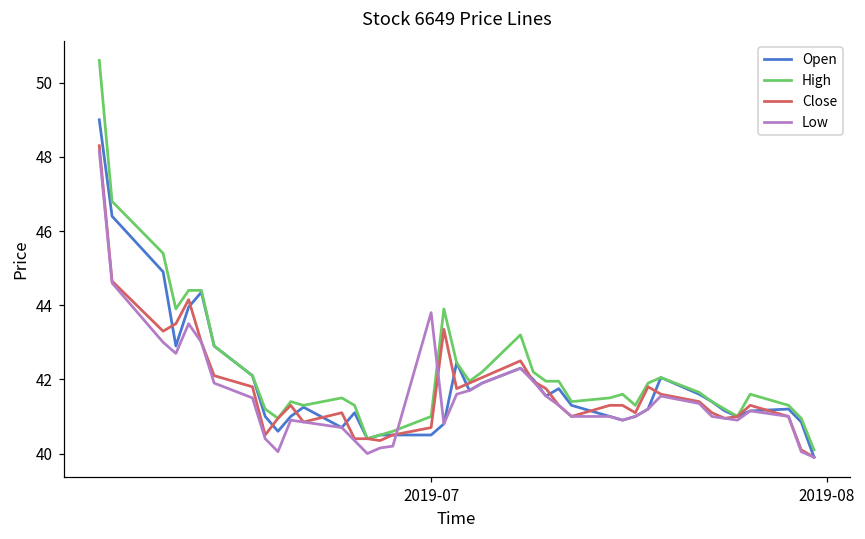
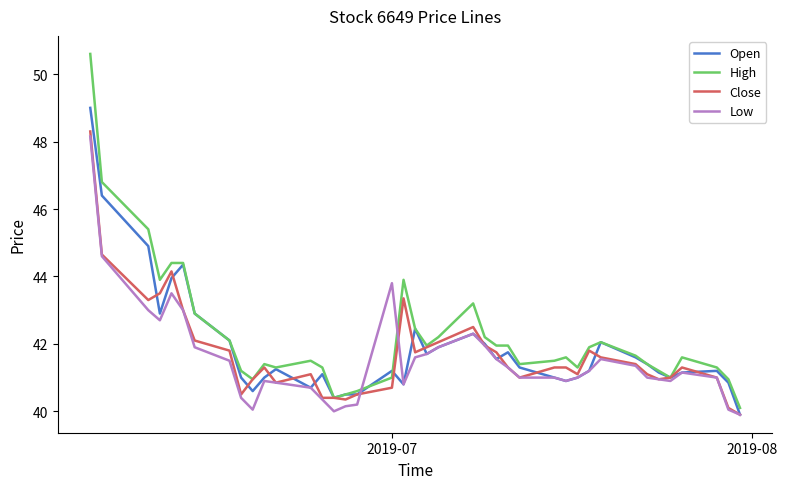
Open, 2019-07: 40.5 -> 41.2
